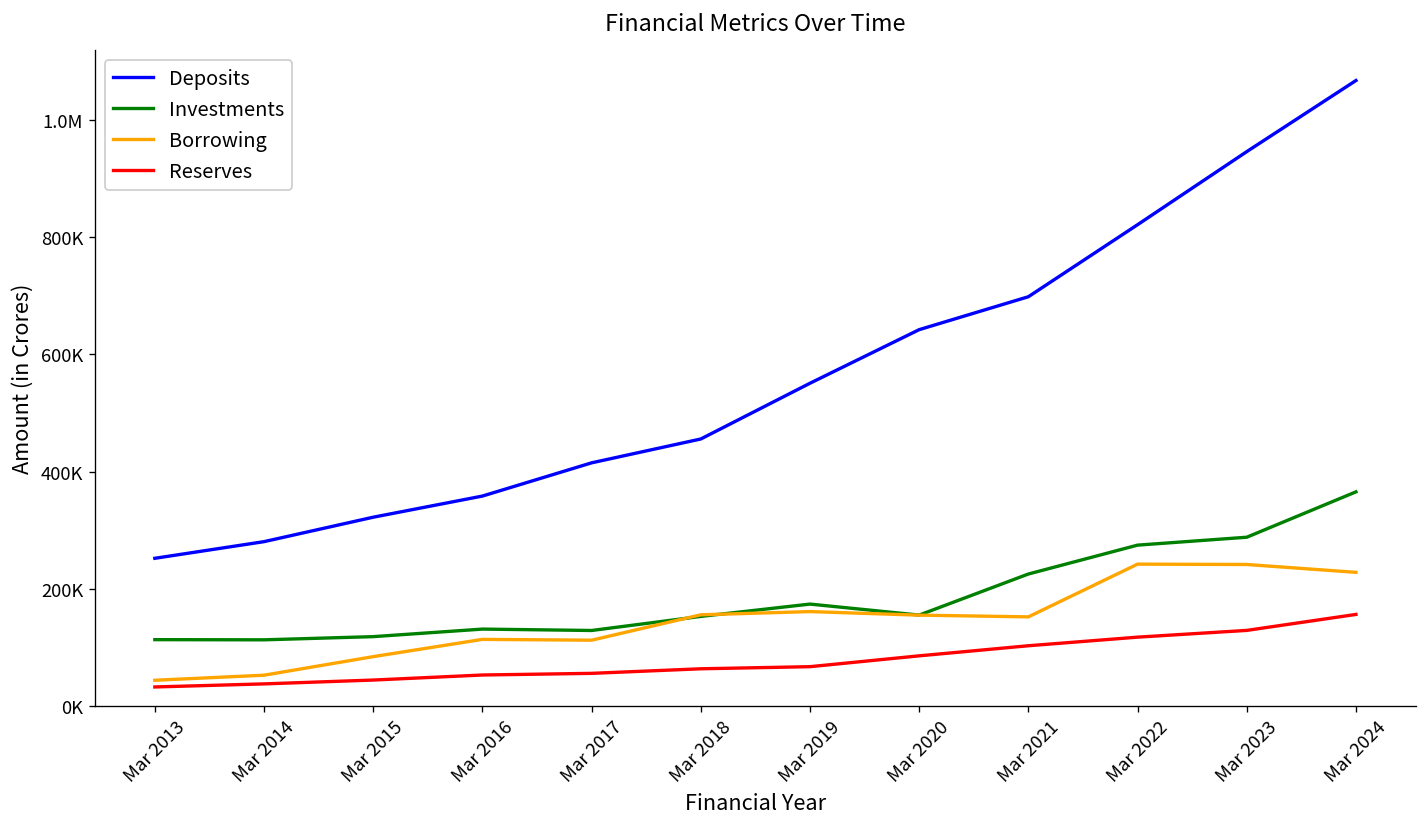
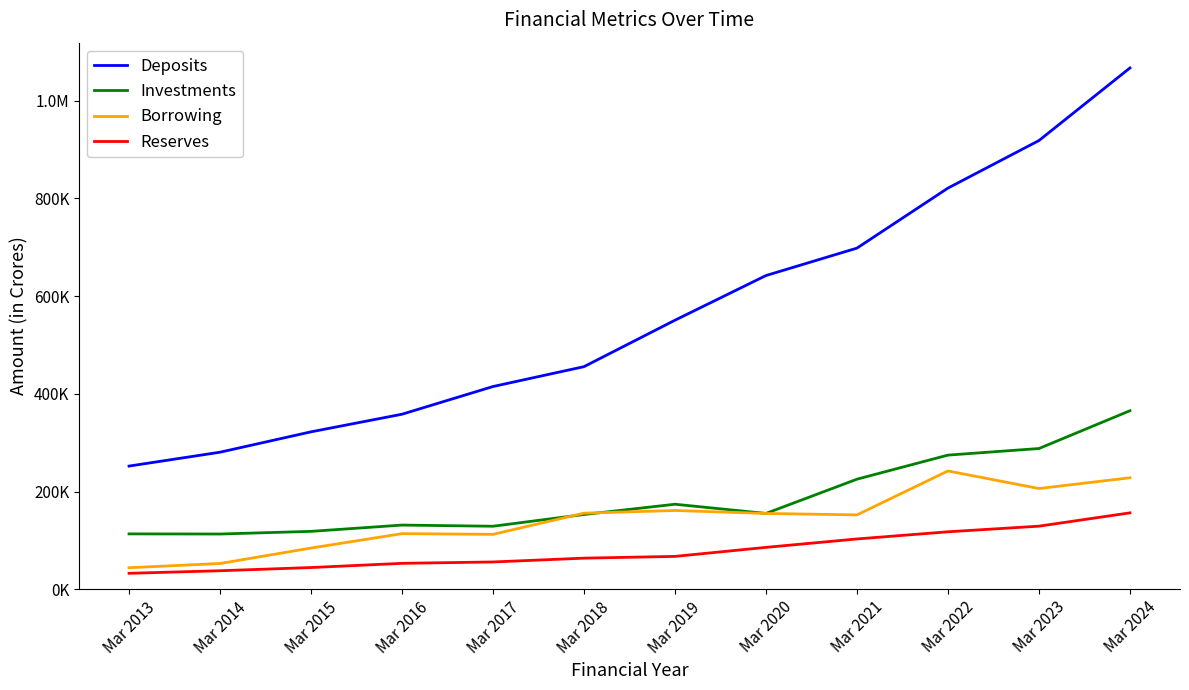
Deposits, Mar 2023: 950000 -> 920000
Borrowing, Mar 2023: 240000 -> 210000
